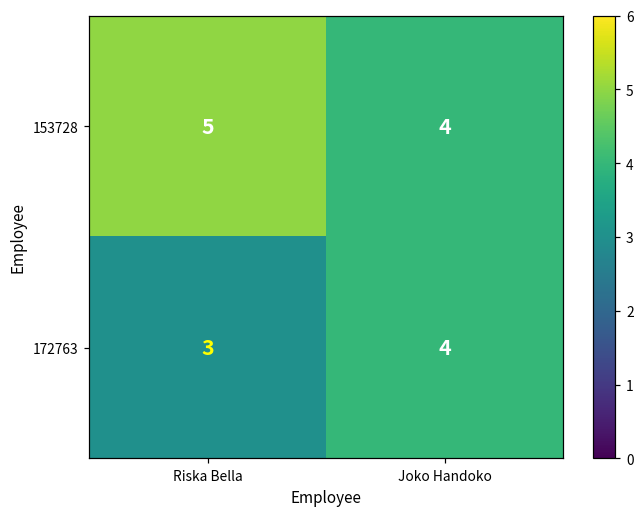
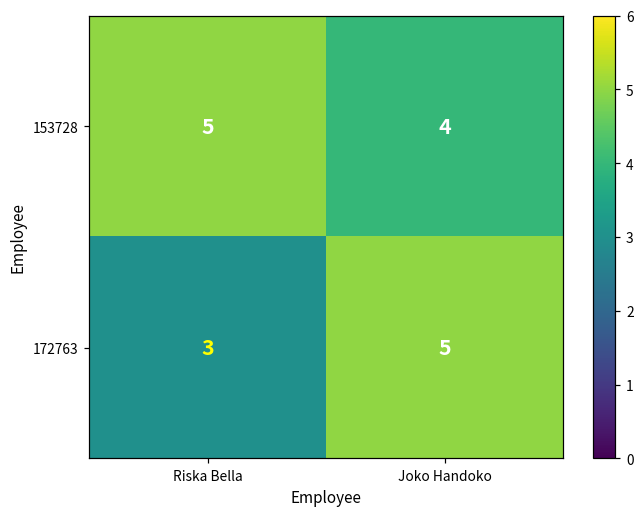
172763, Joko Handoko: 4 -> 5
